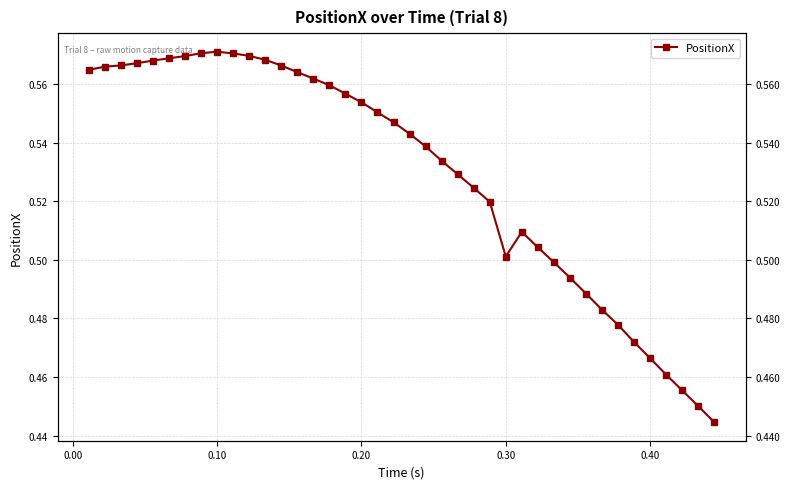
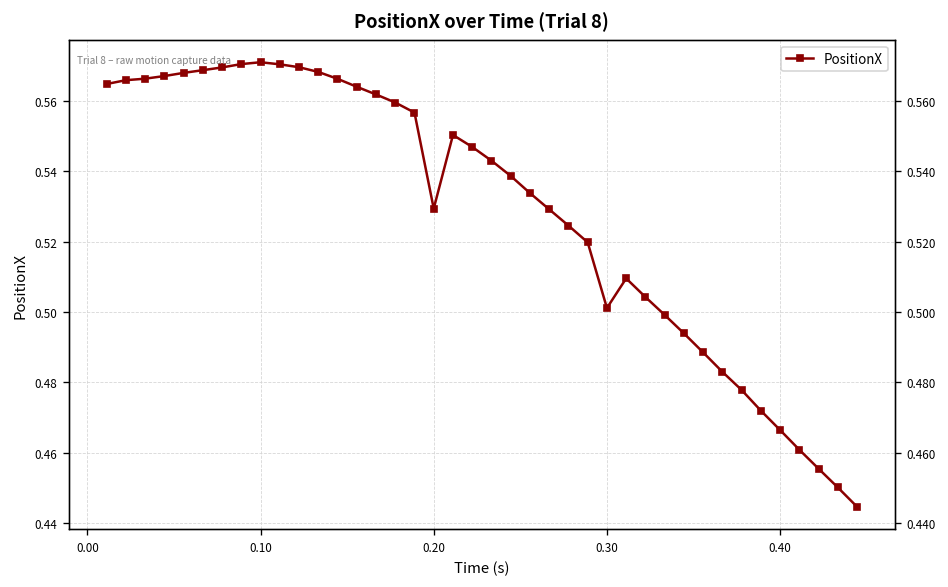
0.20: 0.554 -> 0.529
